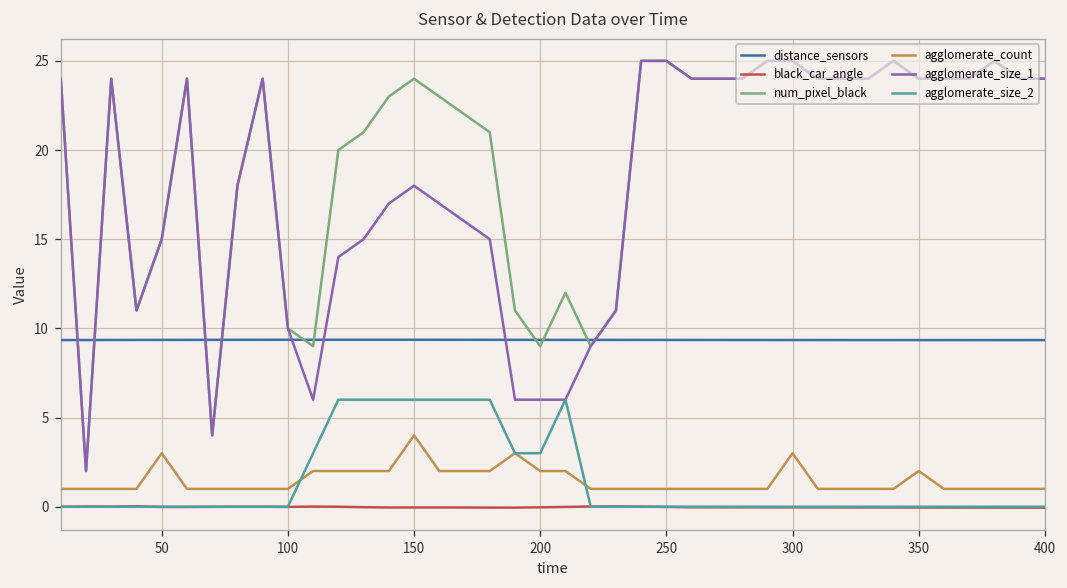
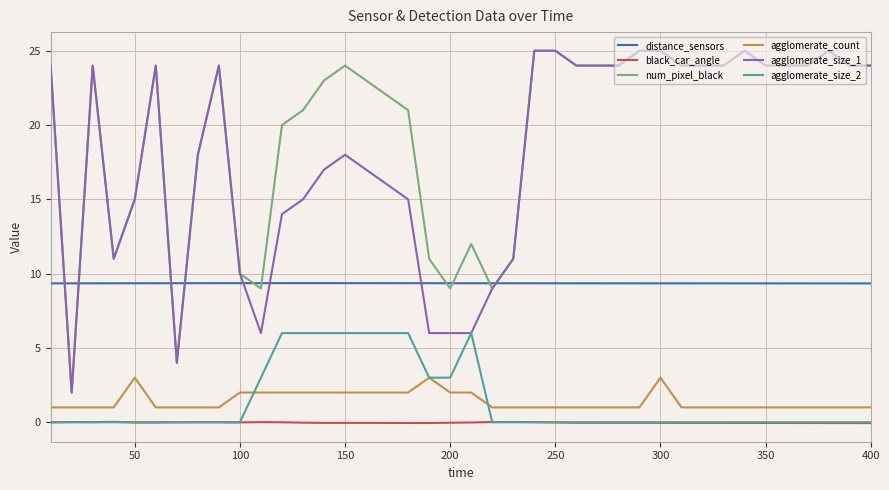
agglomerate_count, 100: 1 -> 2
agglomerate_count, 150: 4 -> 2
agglomerate_count, 350: 2 -> 1
